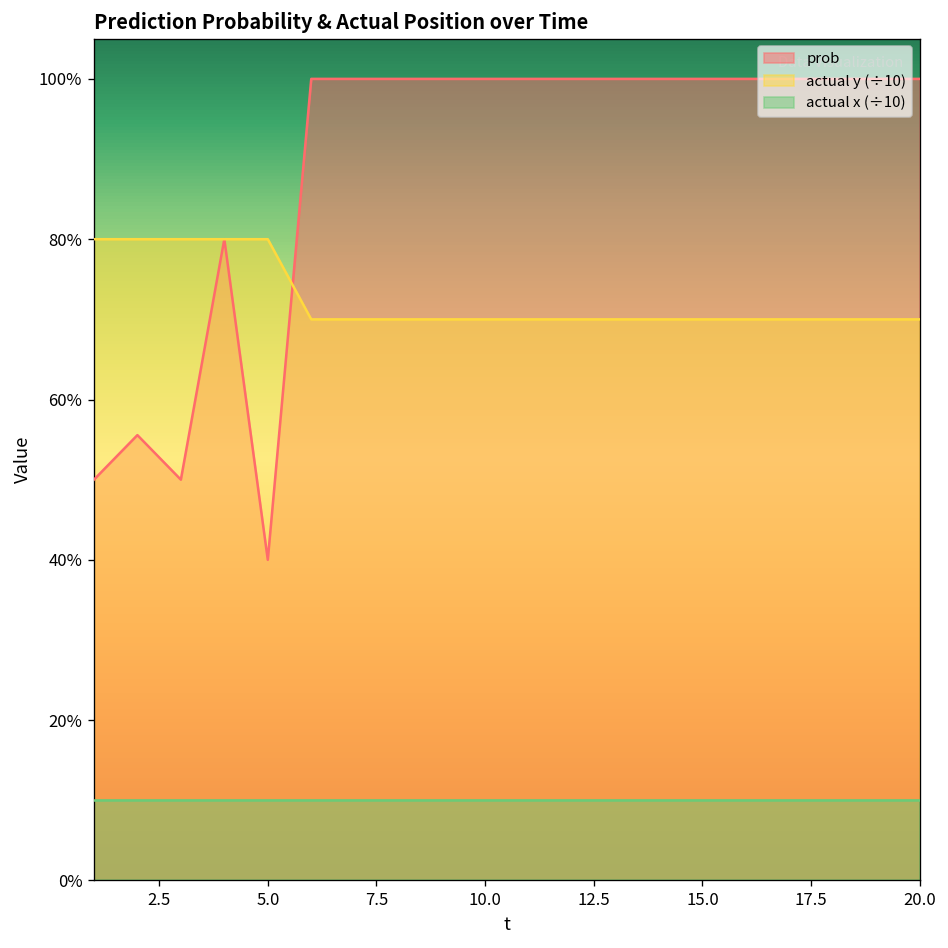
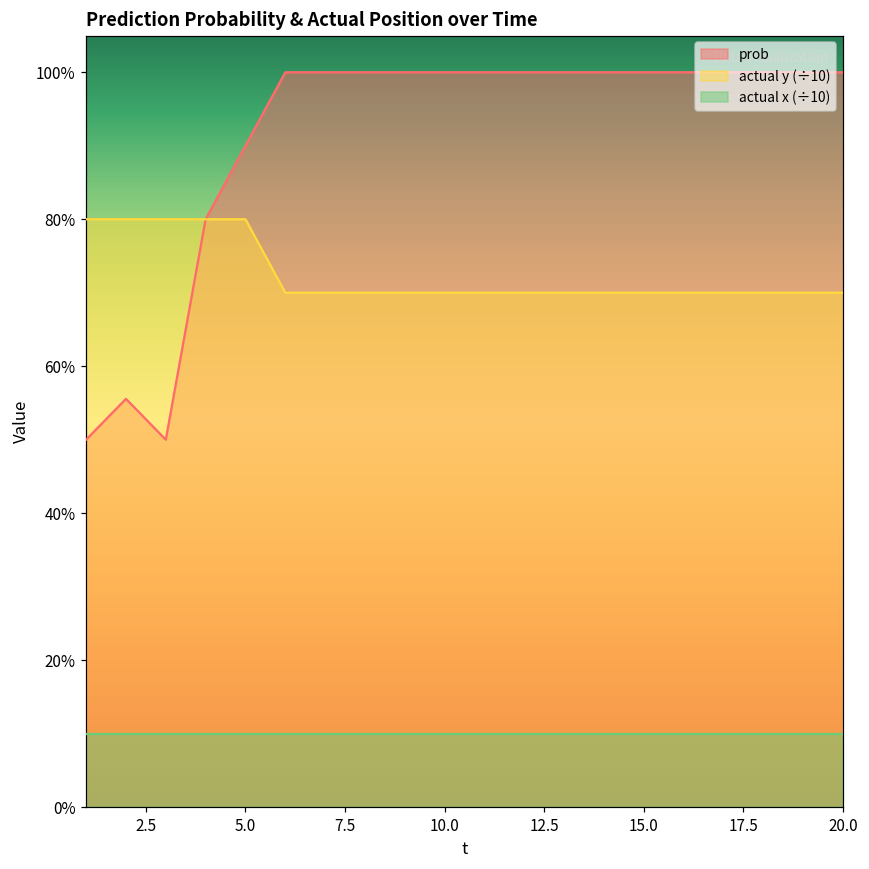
prob, 5.0: 40% -> 90%
